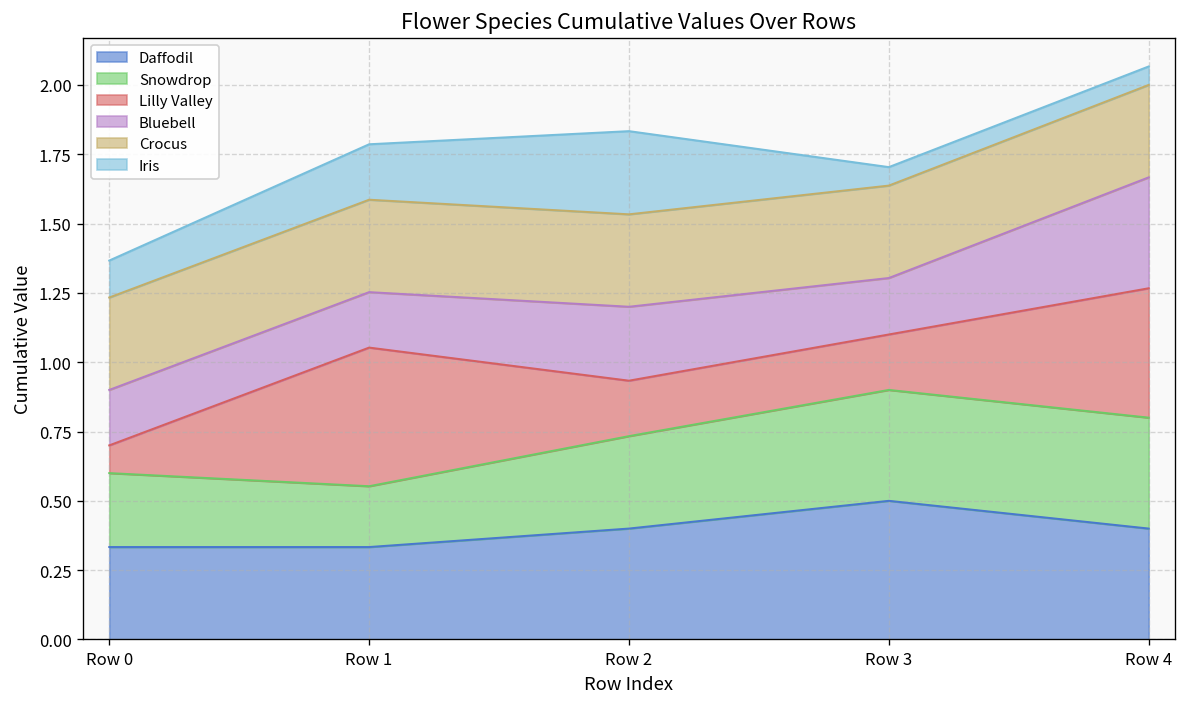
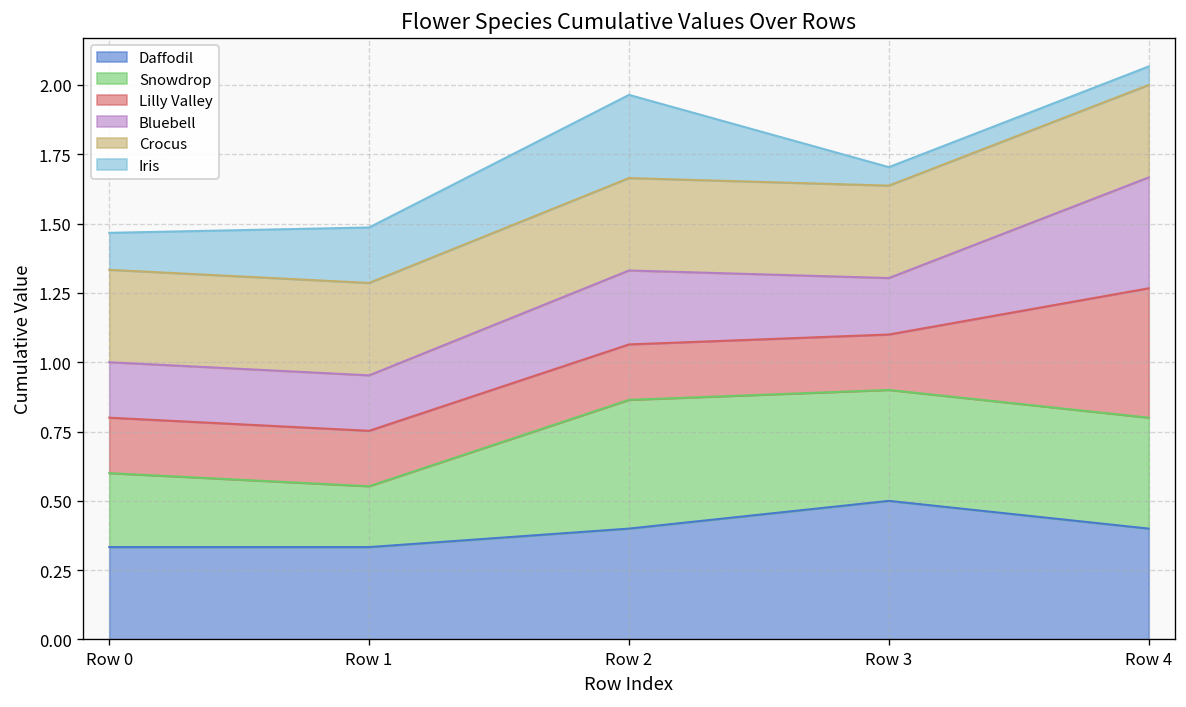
Lilly Valley, Row 0: 0.1 -> 0.2
Lilly Valley, Row 1: 0.5 -> 0.2
Snowdrop, Row 2: 0.33 -> 0.46
